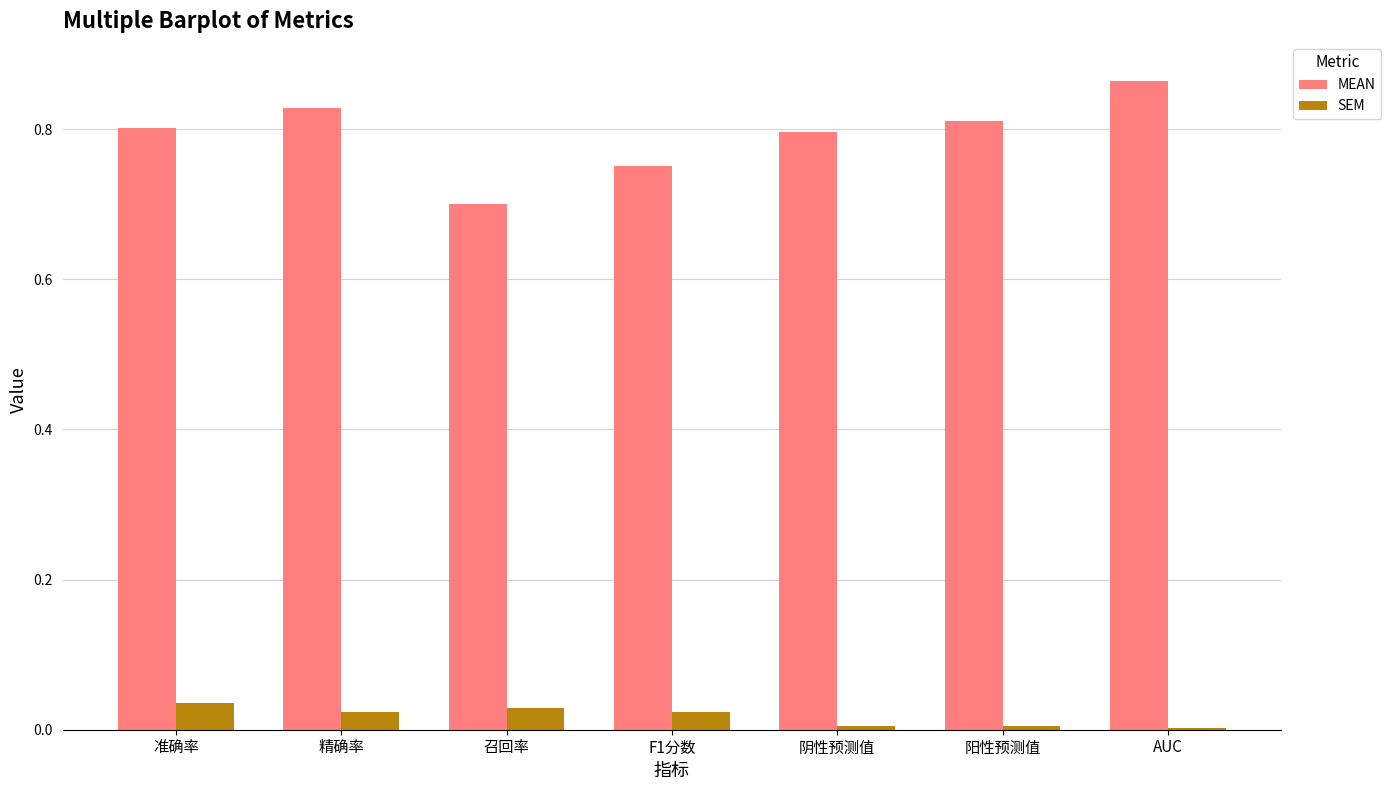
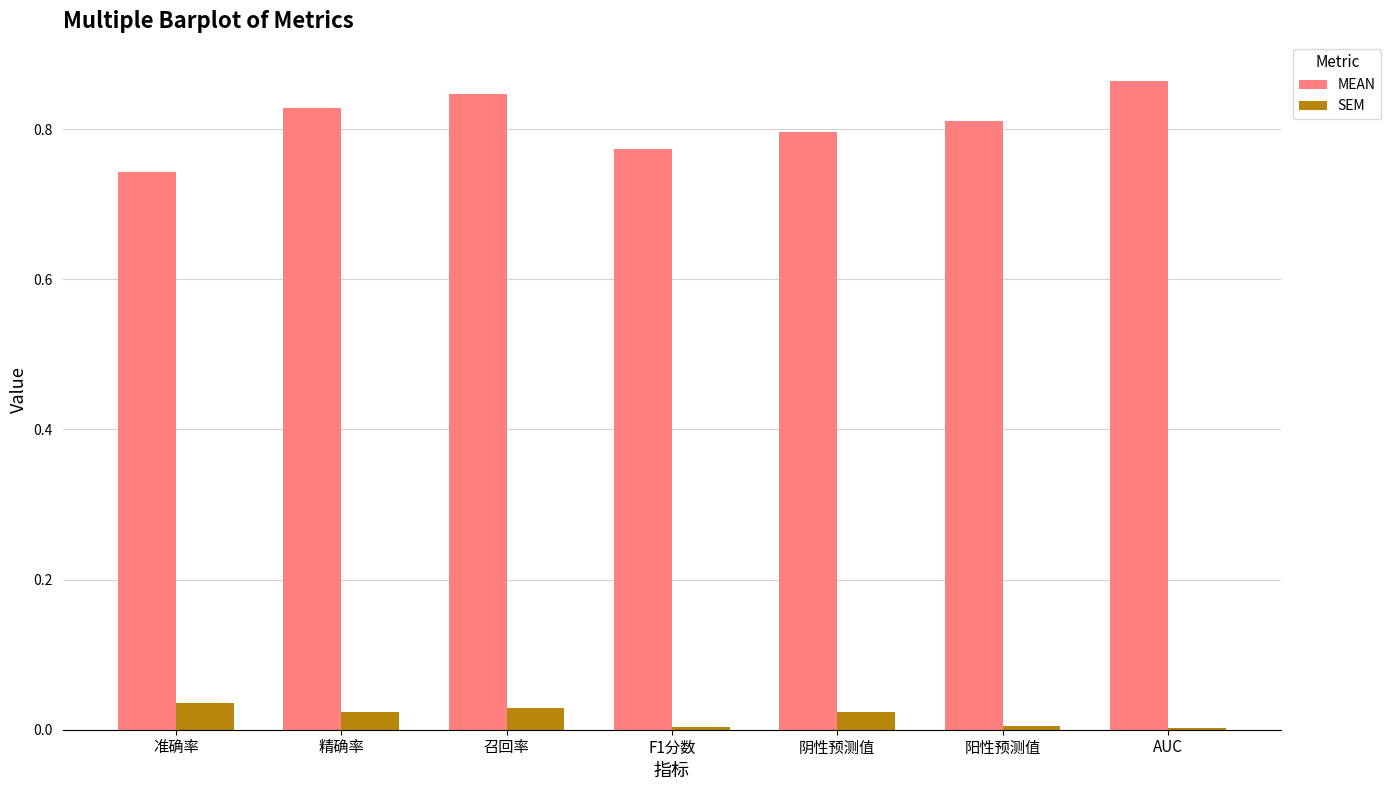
MEAN, 准确率: 0.80 -> 0.74
MEAN, 召回率: 0.70 -> 0.85
MEAN, F1分数: 0.75 -> 0.77
SEM, F1分数: 0.02 -> 0.00
SEM, 阴性预测值: 0.01 -> 0.02
